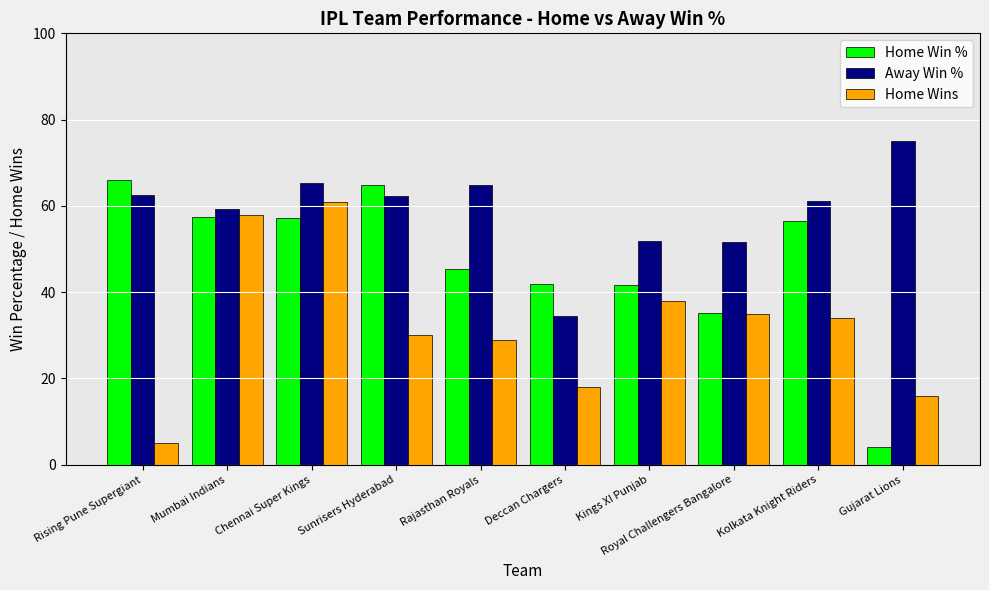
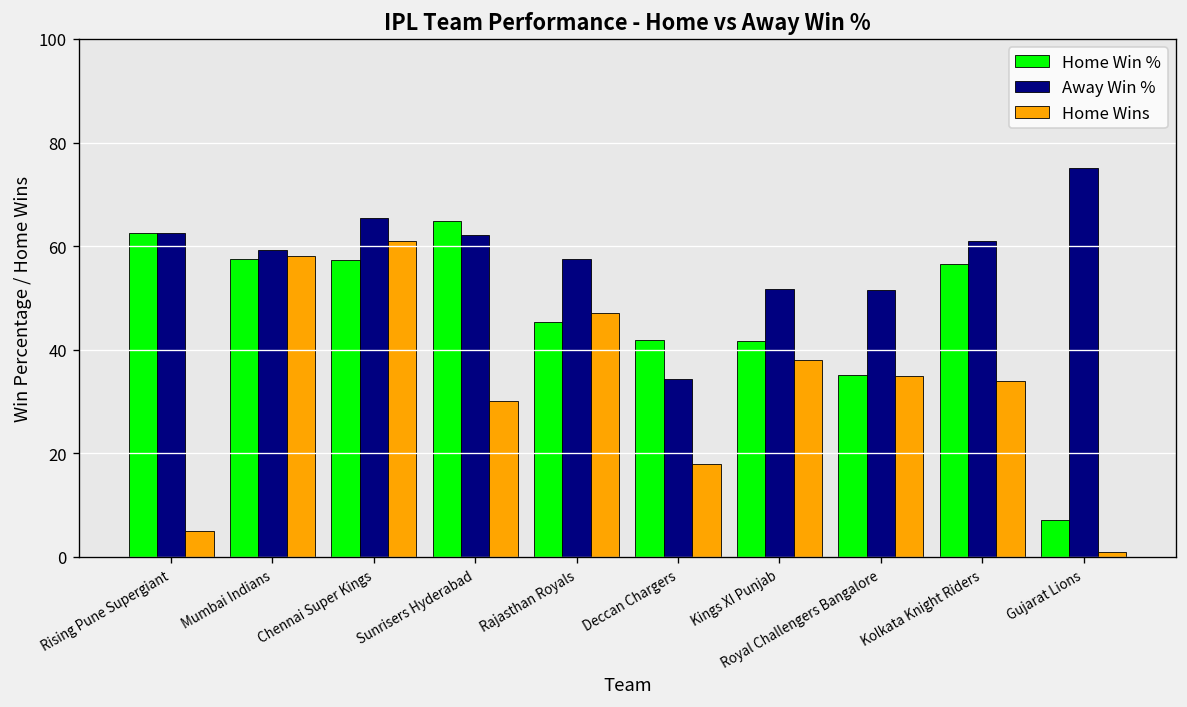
Home Win %, Rising Pune Supergiant: 66 -> 63
Away Win %, Rajasthan Royals: 65 -> 58
Home Wins, Rajasthan Royals: 29 -> 47
Home Win %, Gujarat Lions: 4 -> 7
Home Wins, Gujarat Lions: 16 -> 1
